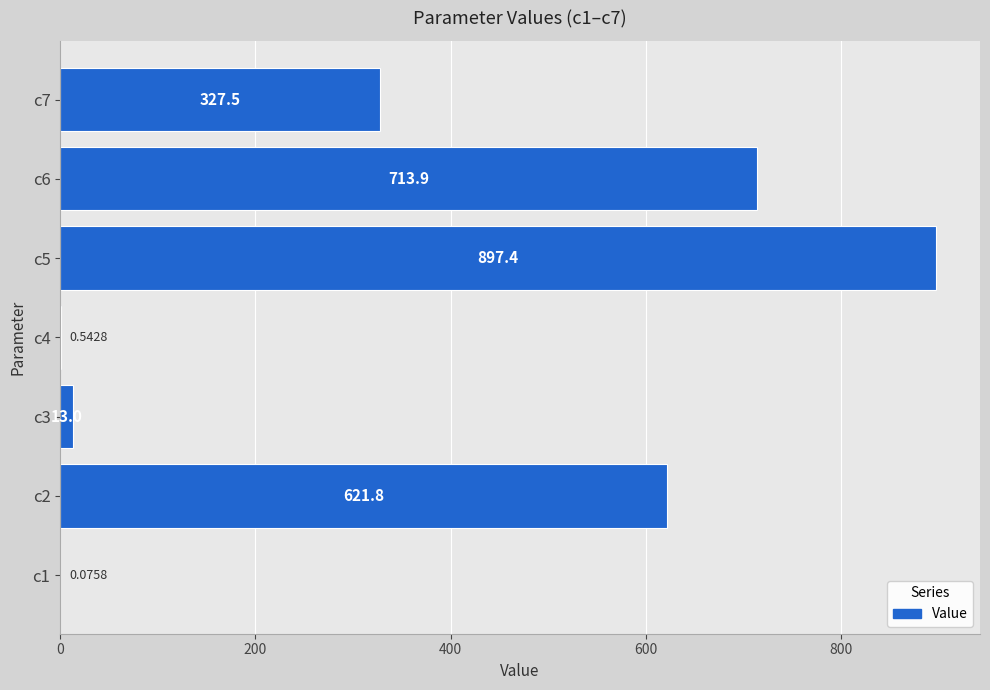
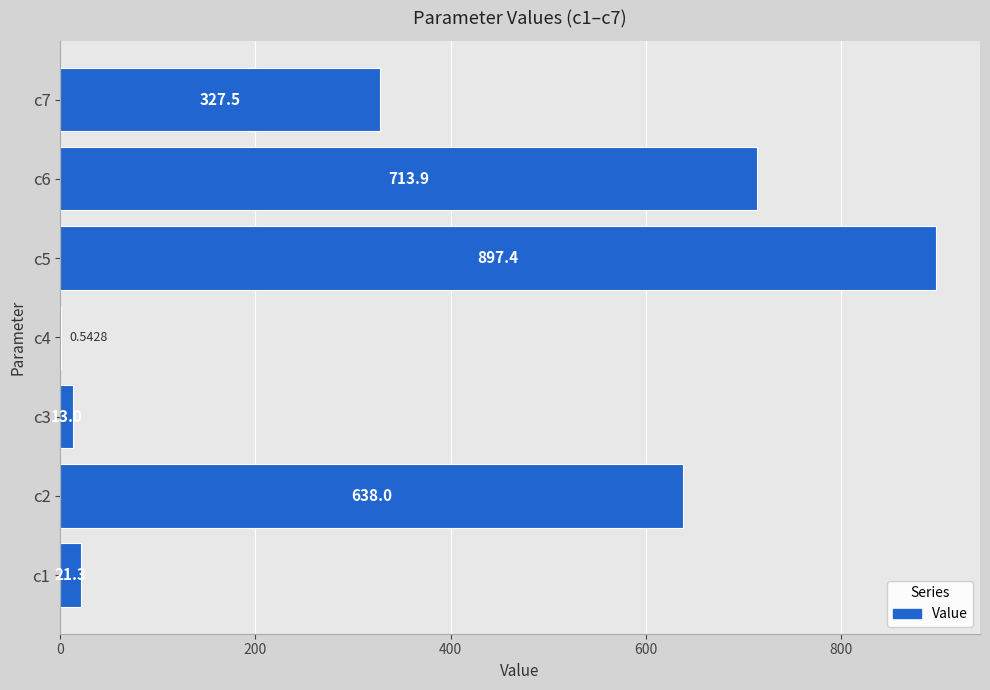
c2: 621.8 -> 638.0
c1: 0.0758 -> 21.3
